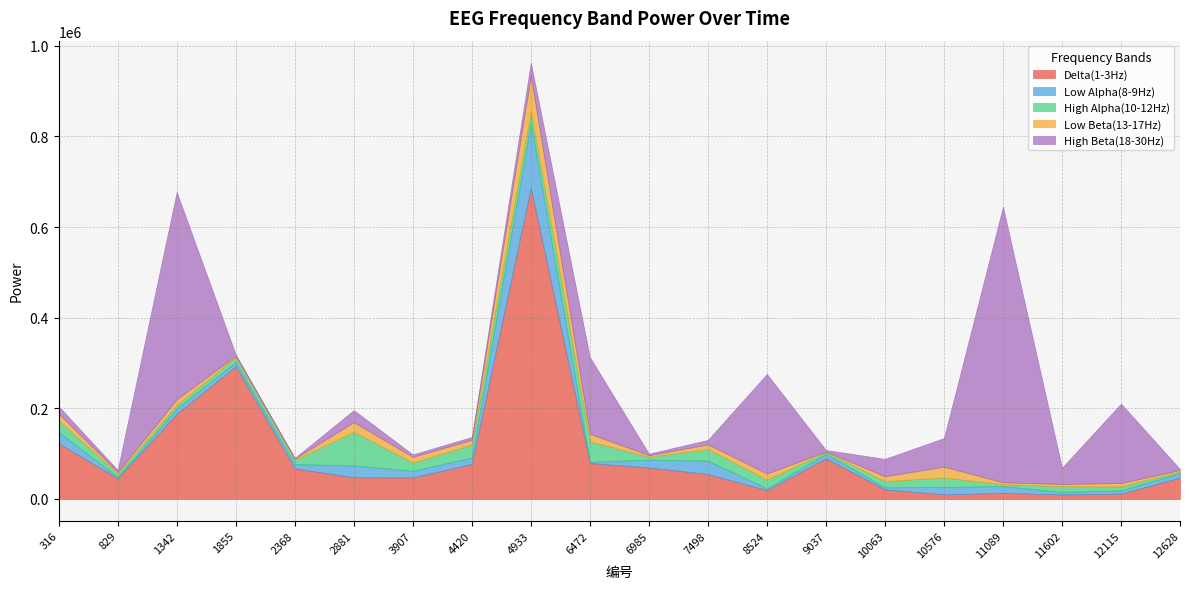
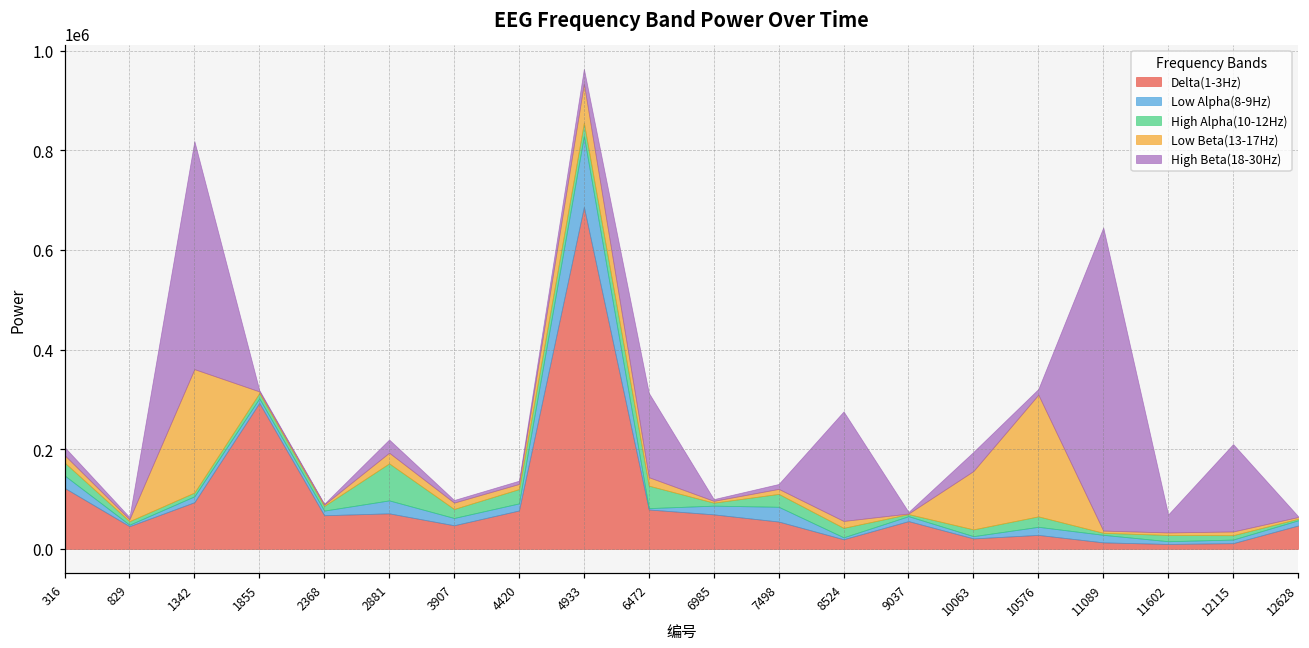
Delta(1-3Hz), 1342: 190000 -> 90000
Low Beta(13-17Hz), 1342: 10000 -> 250000
Delta(1-3Hz), 2881: 50000 -> 70000
Delta(1-3Hz), 9037: 90000 -> 60000
Low Beta(13-17Hz), 10063: 10000 -> 120000
Delta(1-3Hz), 10576: 10000 -> 30000
Low Beta(13-17Hz), 10576: 20000 -> 240000
High Beta(18-30Hz), 10576: 60000 -> 10000
